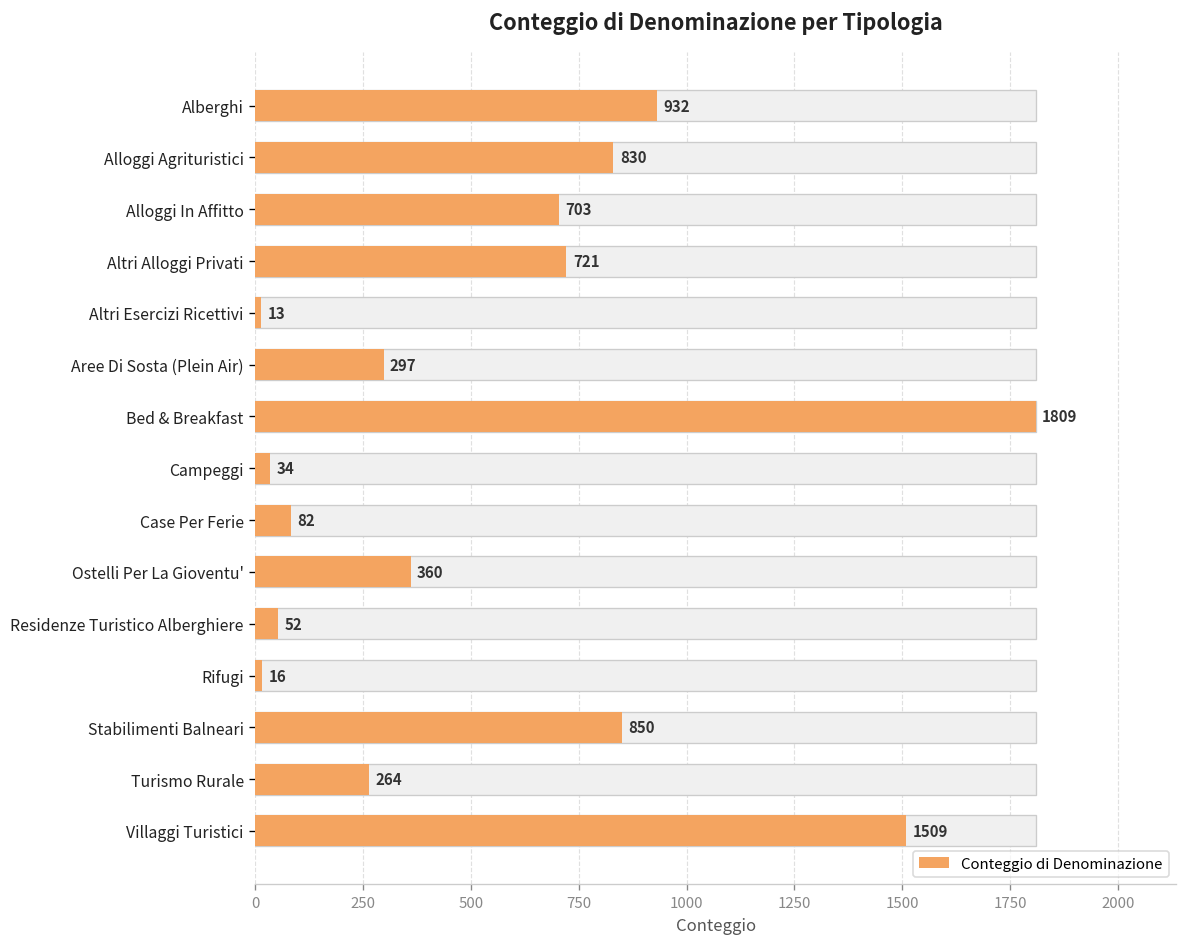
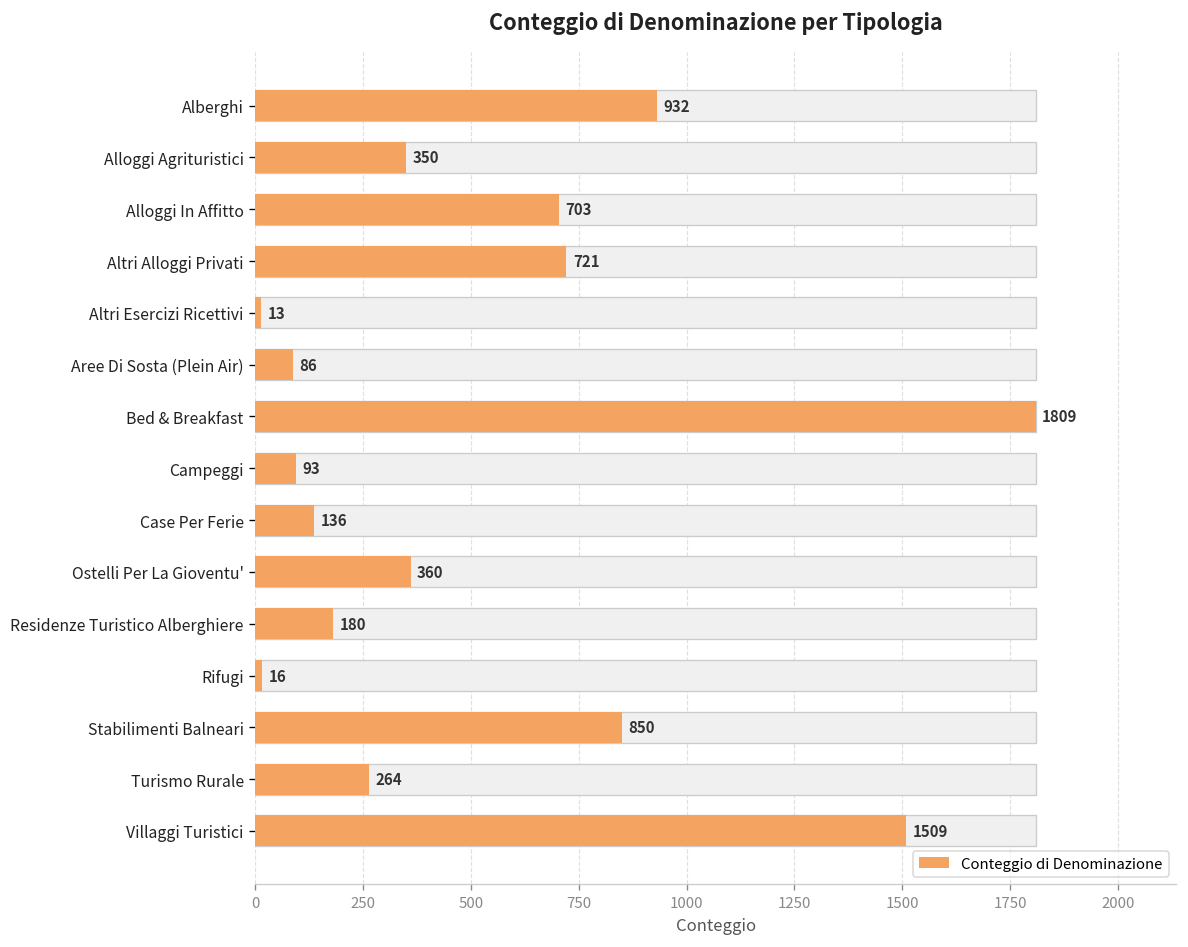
Conteggio di Denominazione, Alloggi Agrituristici: 830 -> 350
Conteggio di Denominazione, Aree Di Sosta (Plein Air): 297 -> 86
Conteggio di Denominazione, Campeggi: 34 -> 93
Conteggio di Denominazione, Case Per Ferie: 82 -> 136
Conteggio di Denominazione, Residenze Turistico Alberghiere: 52 -> 180
